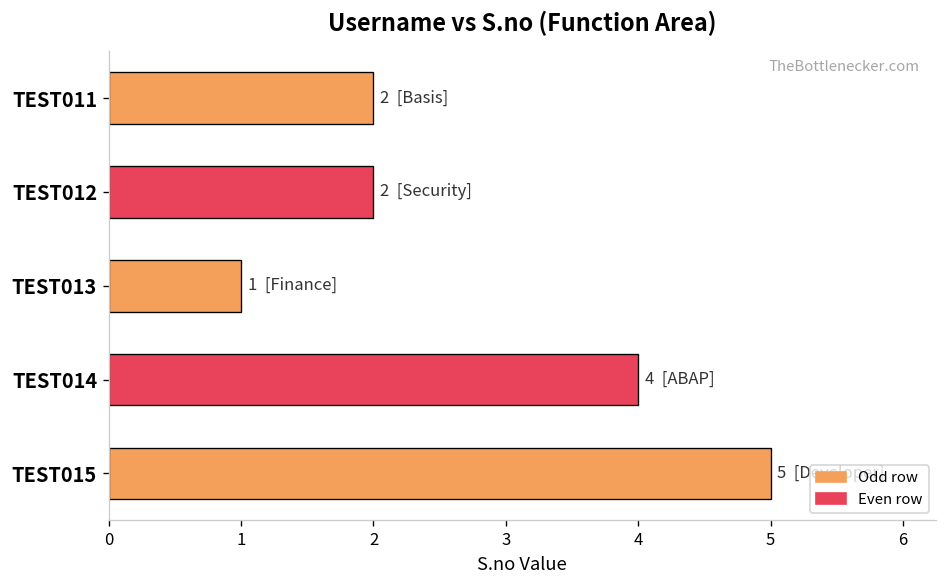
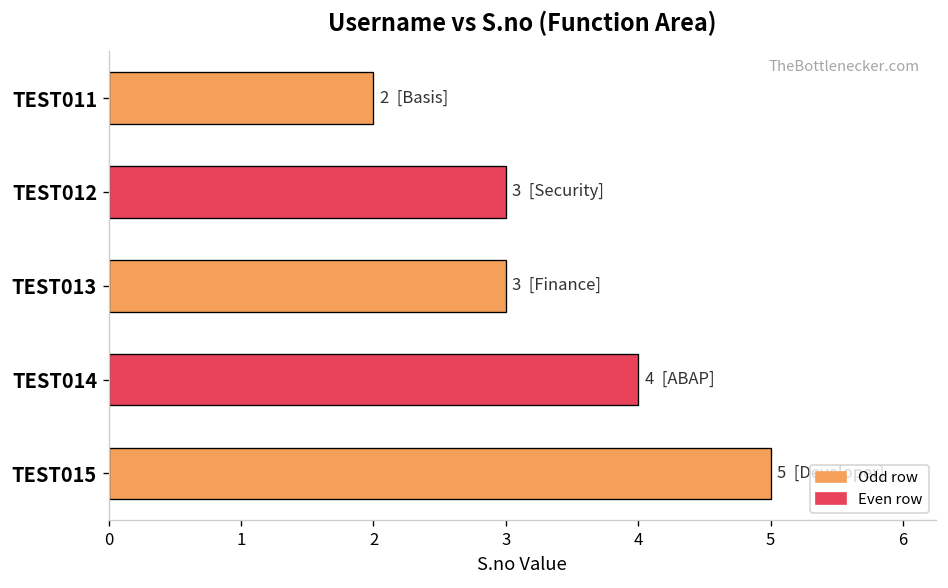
TEST012: 2 -> 3
TEST013: 1 -> 3
